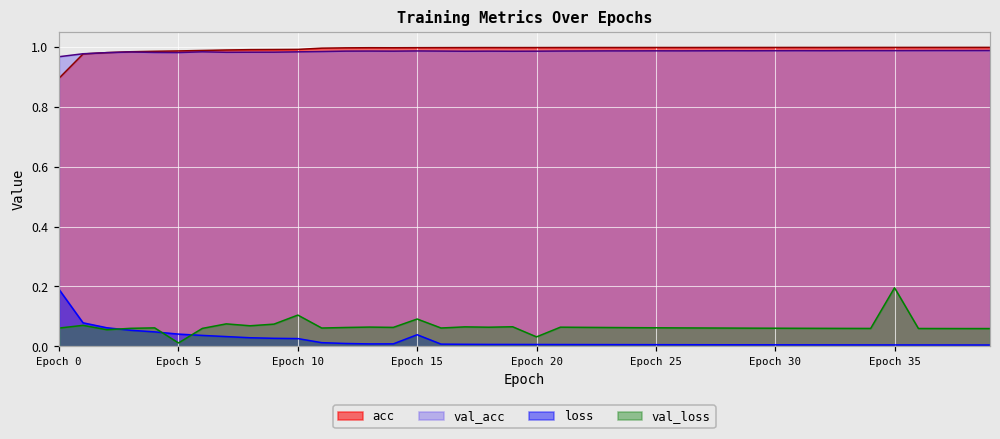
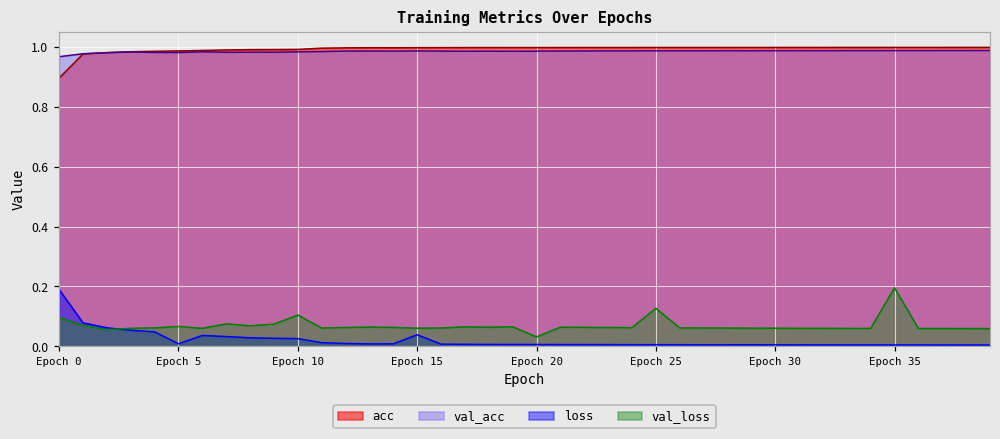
val_loss, Epoch 0: 0.06 -> 0.10
loss, Epoch 5: 0.04 -> 0.01
val_loss, Epoch 5: 0.01 -> 0.07
val_loss, Epoch 15: 0.09 -> 0.06
val_loss, Epoch 25: 0.06 -> 0.13
